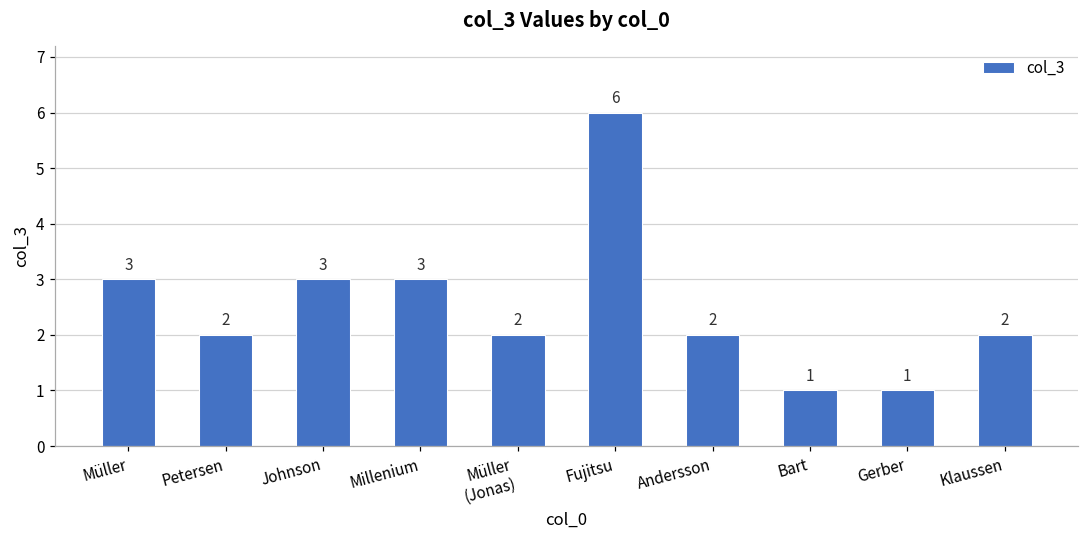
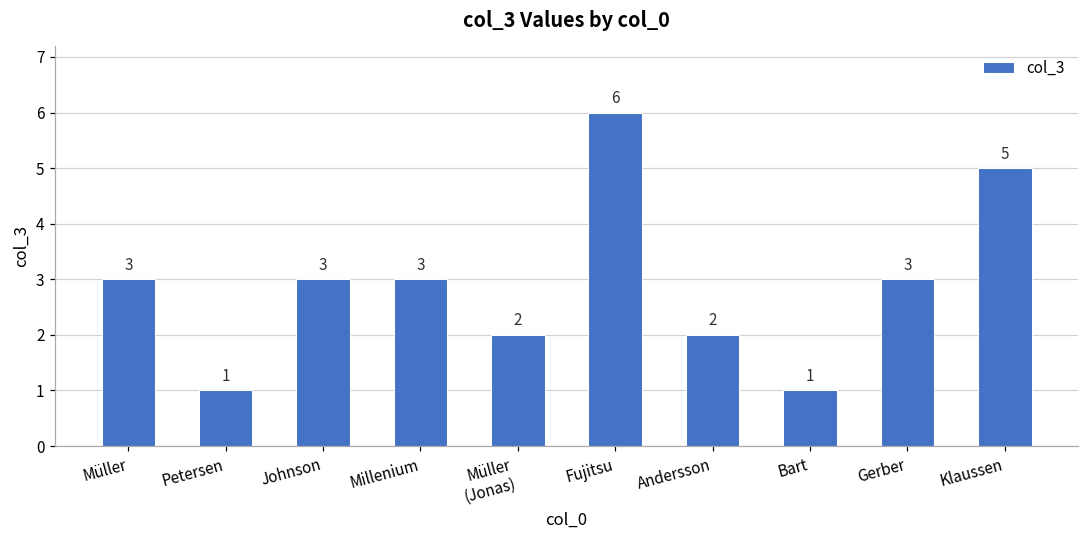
Petersen: 2 -> 1
Gerber: 1 -> 3
Klaussen: 2 -> 5
